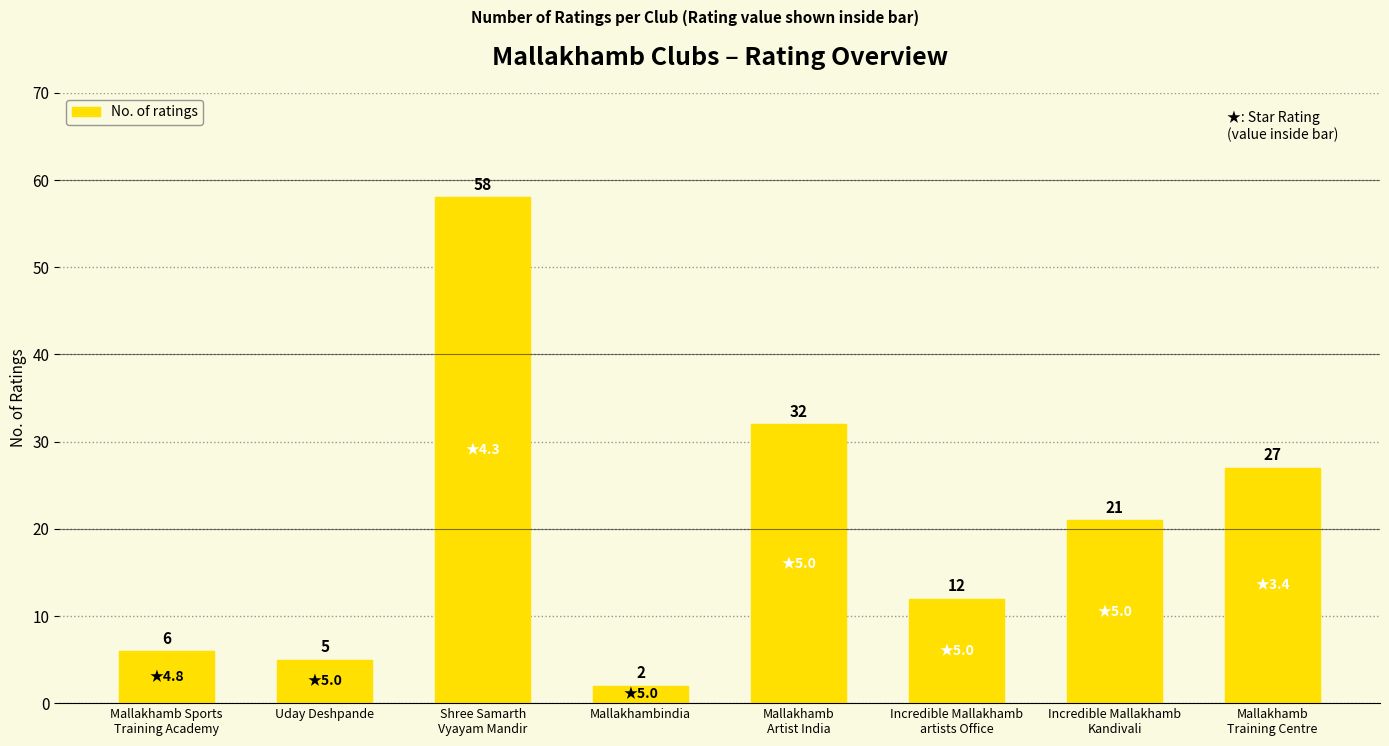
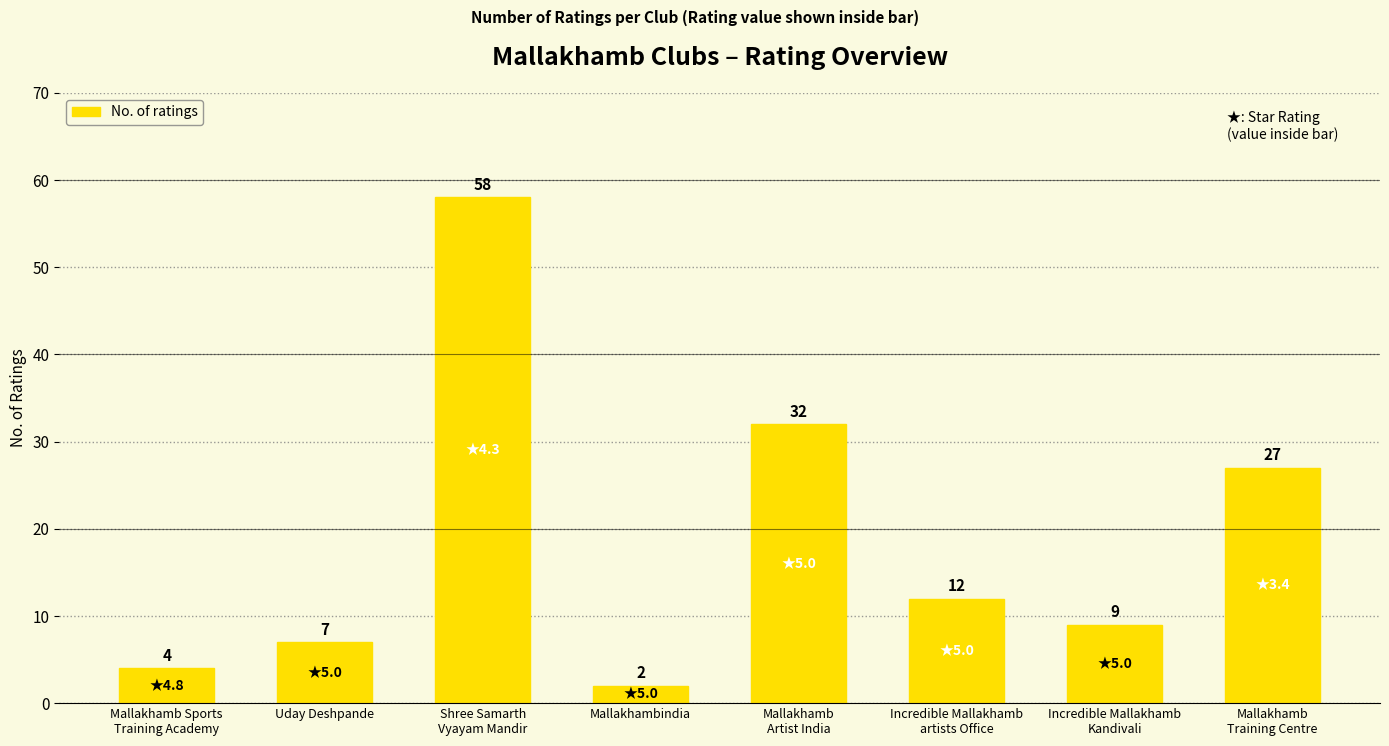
Mallakhamb Sports Training Academy: 6 -> 4
Uday Deshpande: 5 -> 7
Incredible Mallakhamb Kandivali: 21 -> 9
